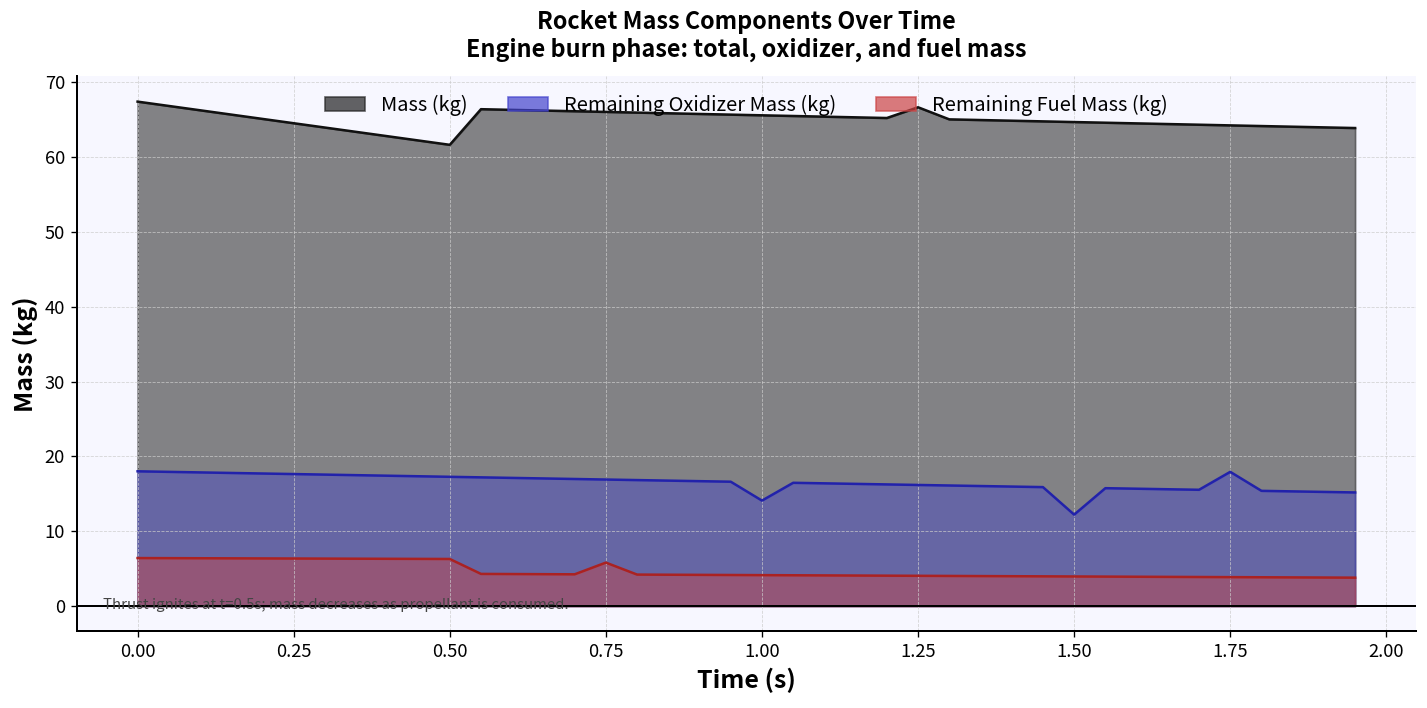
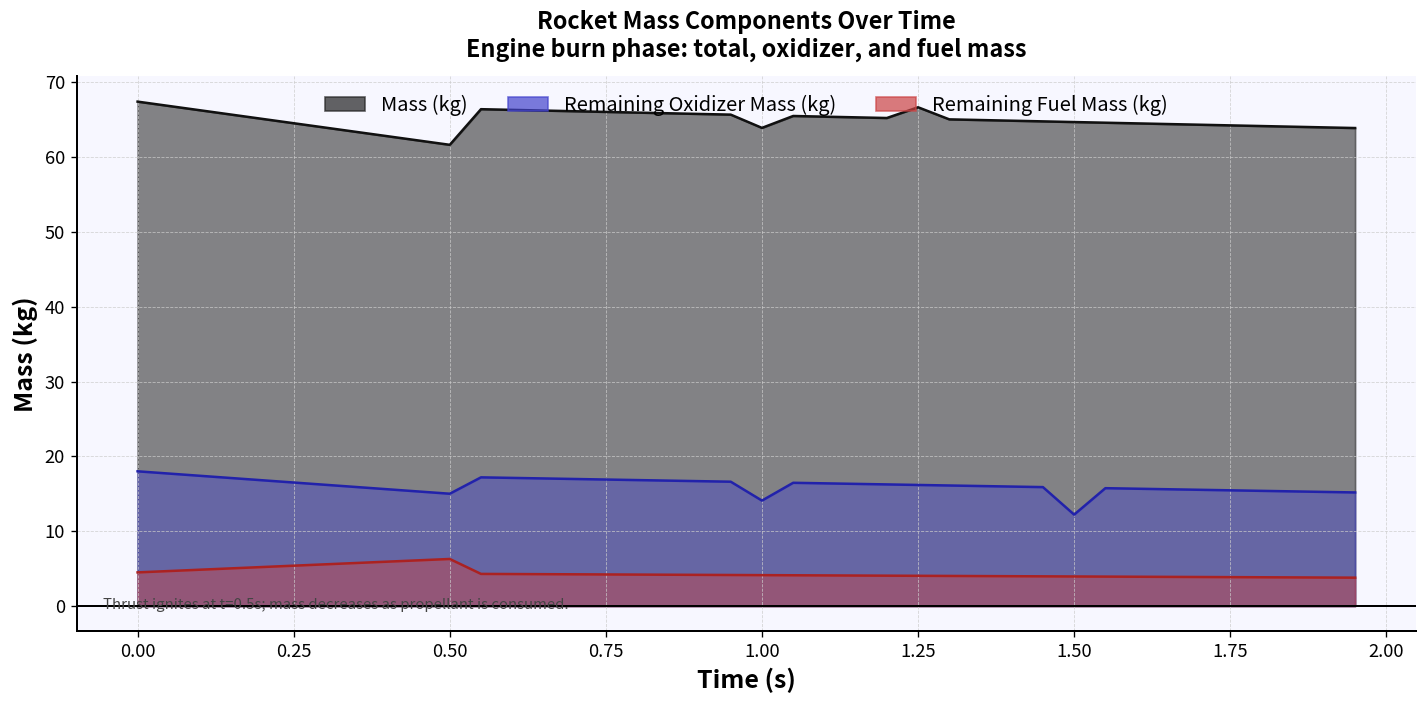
Remaining Fuel Mass (kg), 0.00: 6 -> 5
Remaining Oxidizer Mass (kg), 0.50: 17 -> 15
Remaining Fuel Mass (kg), 0.75: 6 -> 4
Mass (kg), 1.00: 66 -> 64
Remaining Oxidizer Mass (kg), 1.75: 18 -> 15
